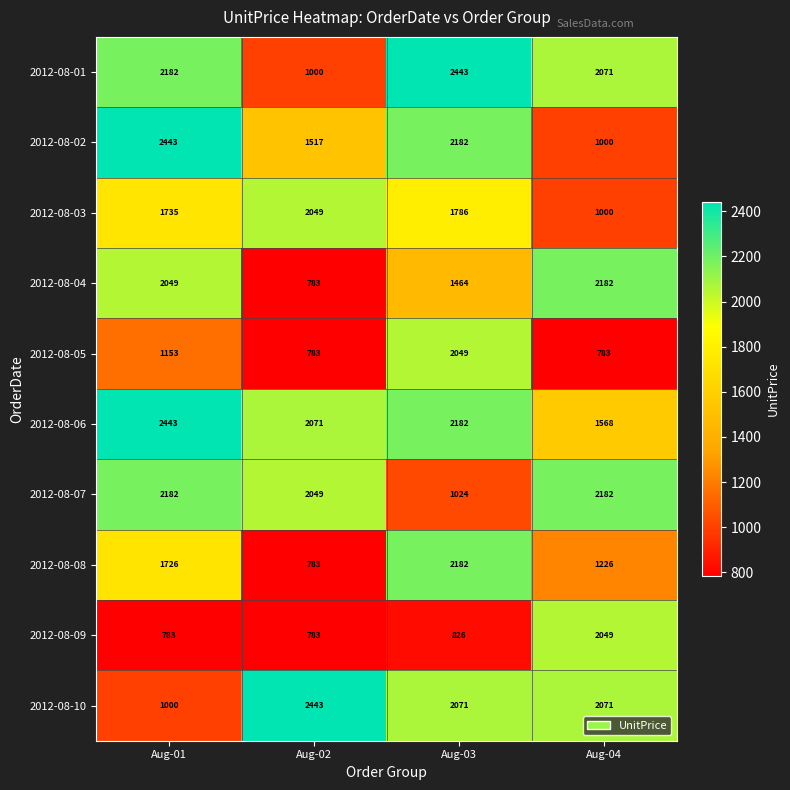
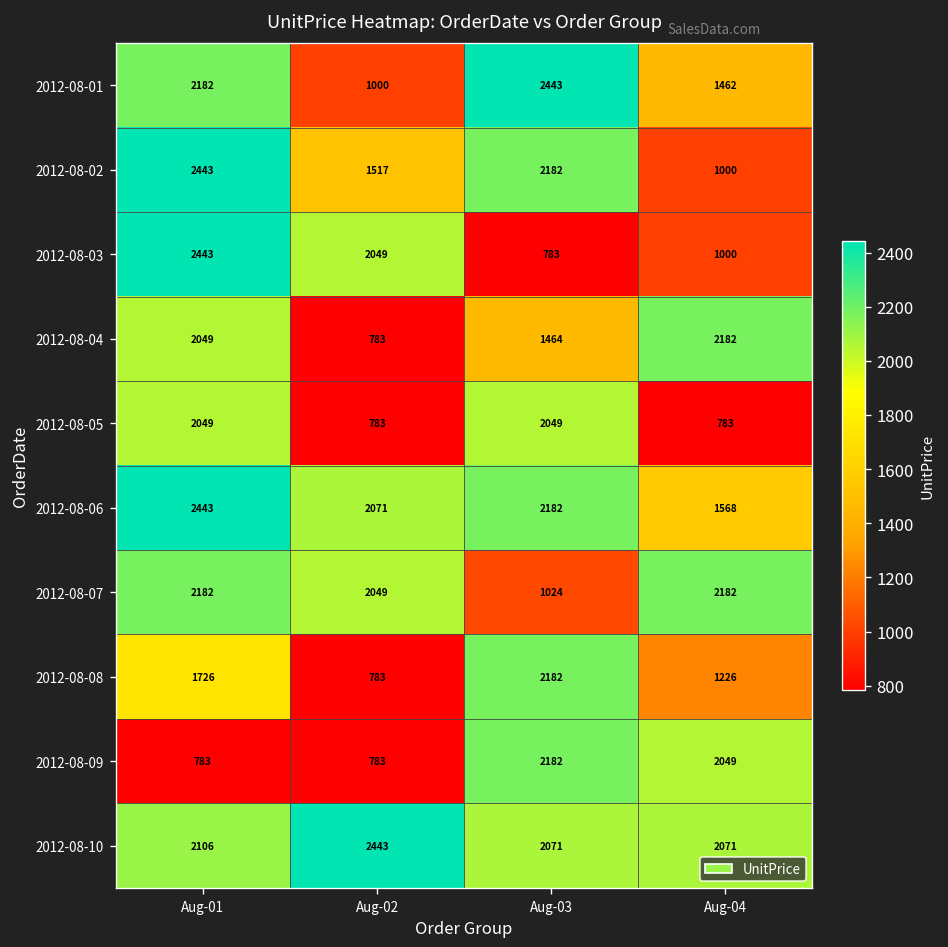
2012-08-01, Aug-04: 2071 -> 1462
2012-08-03, Aug-01: 1735 -> 2443
2012-08-03, Aug-03: 1786 -> 783
2012-08-05, Aug-01: 1153 -> 2049
2012-08-09, Aug-03: 826 -> 2182
2012-08-10, Aug-01: 1000 -> 2106
